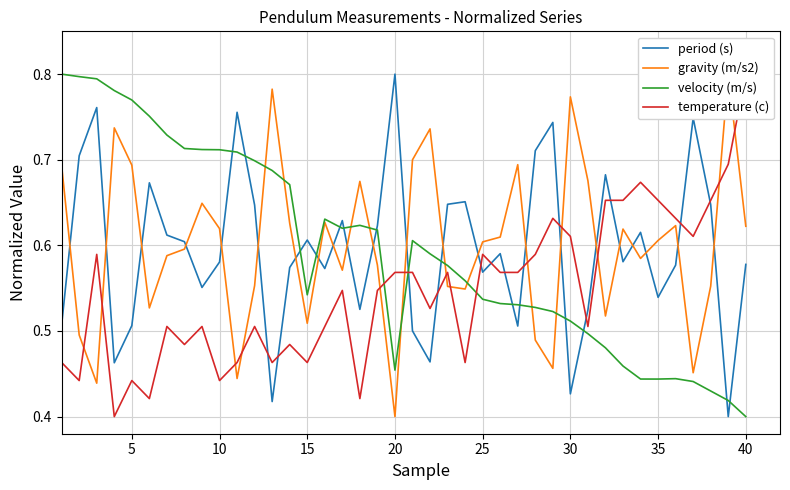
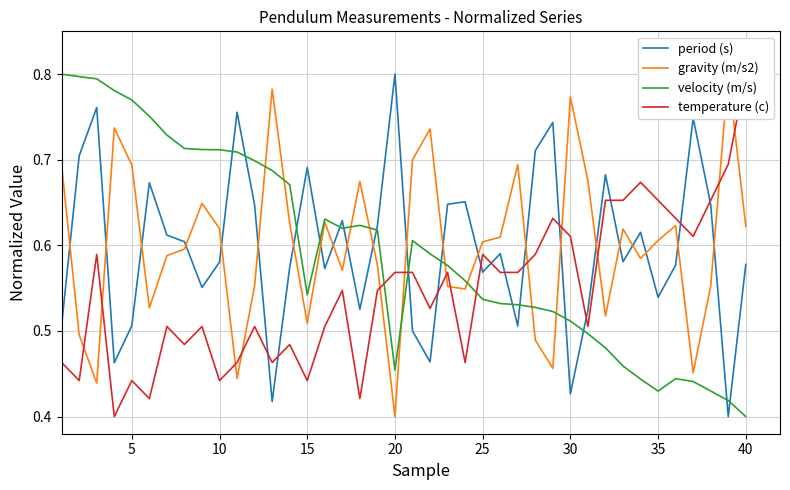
period (s), 15: 0.61 -> 0.69
temperature (c), 15: 0.46 -> 0.44
velocity (m/s), 35: 0.44 -> 0.43
